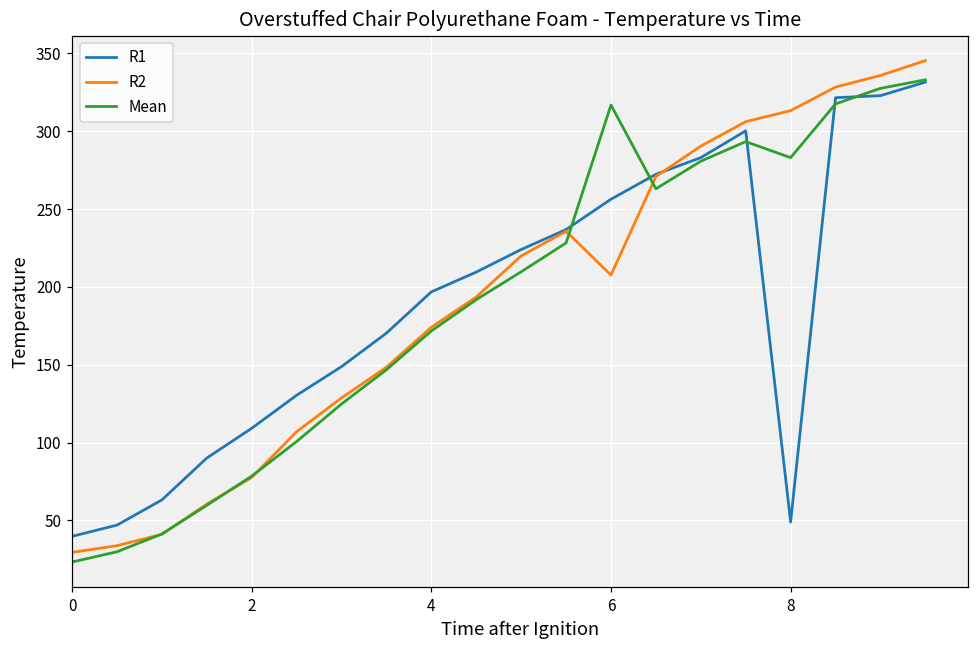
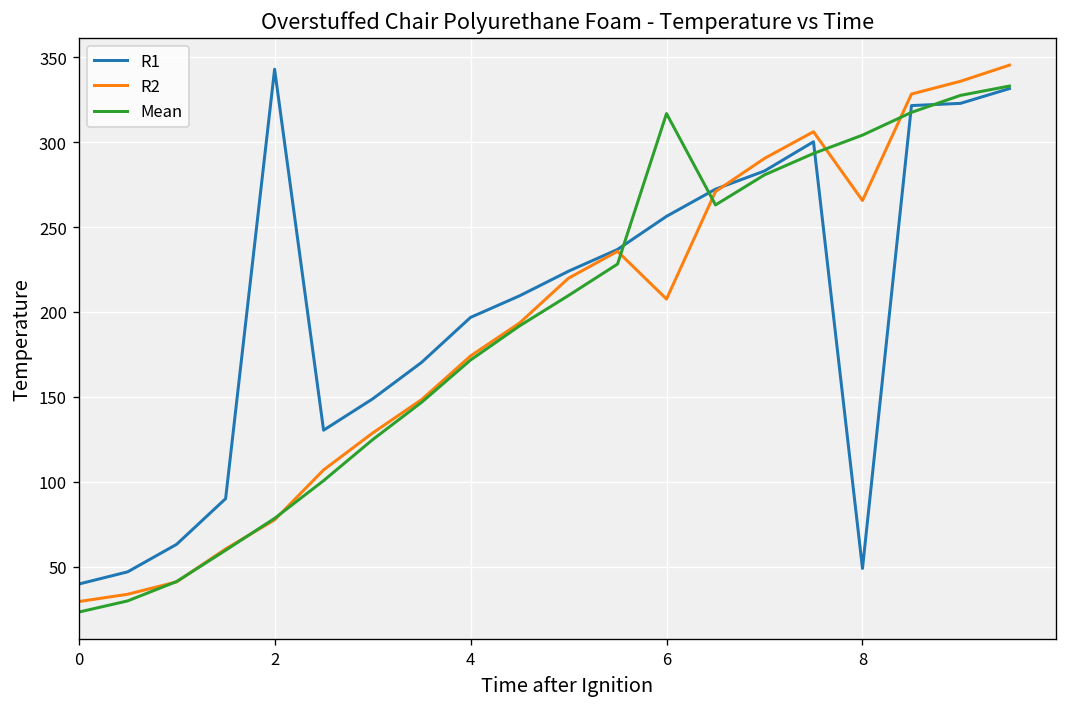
R1, 2: 109 -> 343
R2, 8: 313 -> 266
Mean, 8: 283 -> 304
